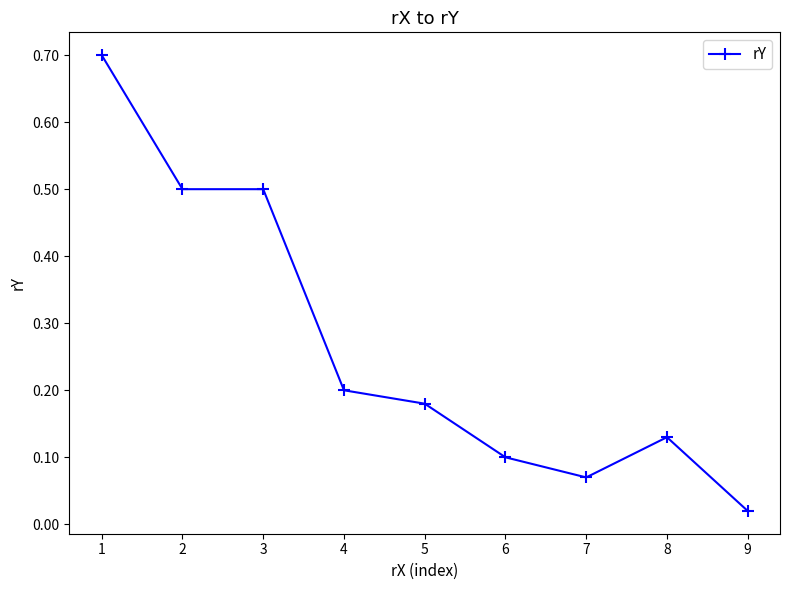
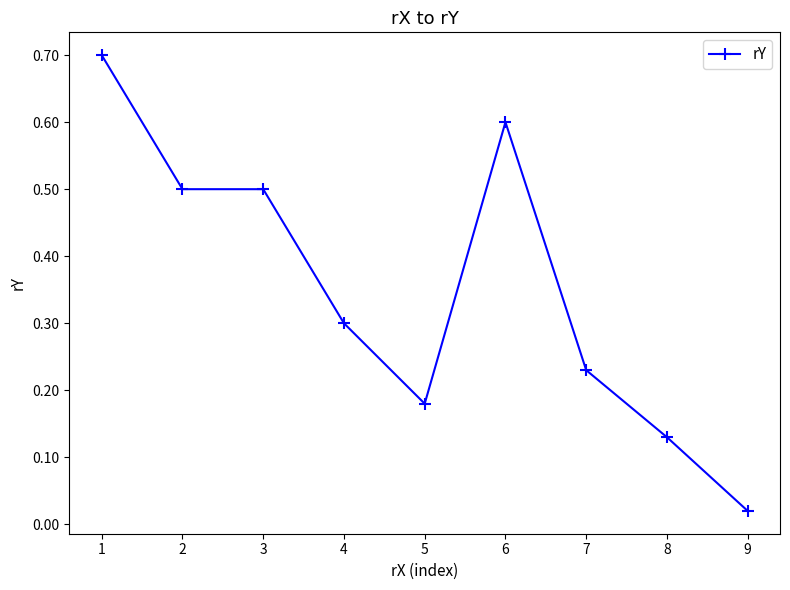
4: 0.2 -> 0.3
6: 0.1 -> 0.6
7: 0.07 -> 0.23
